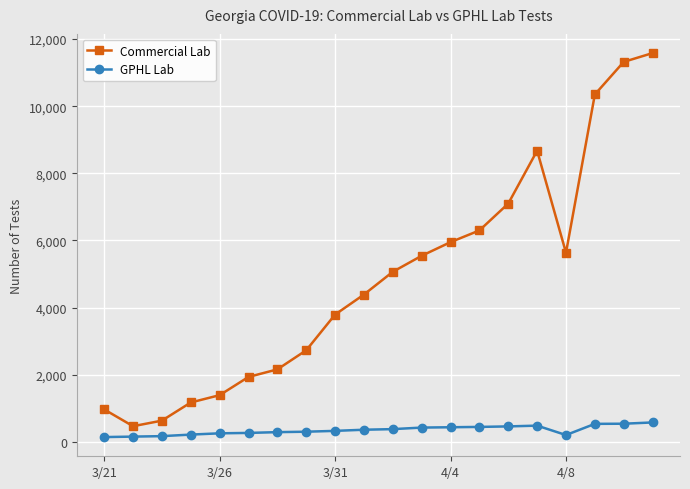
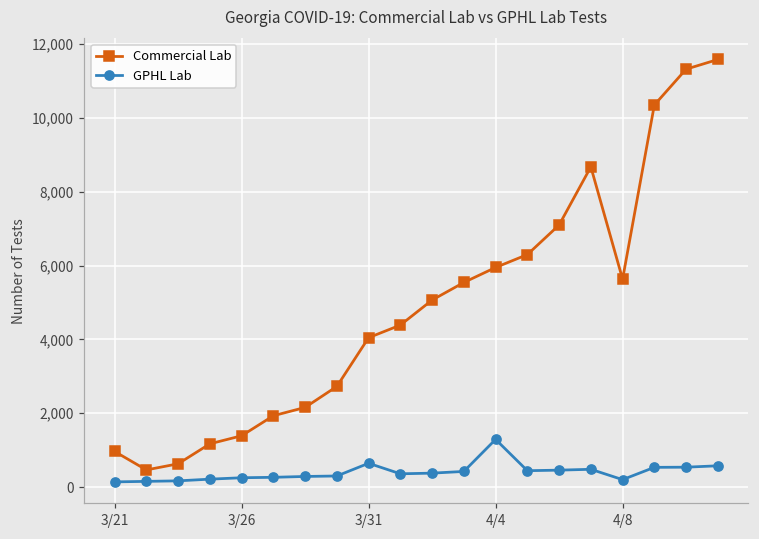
Commercial Lab, 3/31: 3,800 -> 4,000
GPHL Lab, 3/31: 300 -> 600
GPHL Lab, 4/4: 400 -> 1,300
